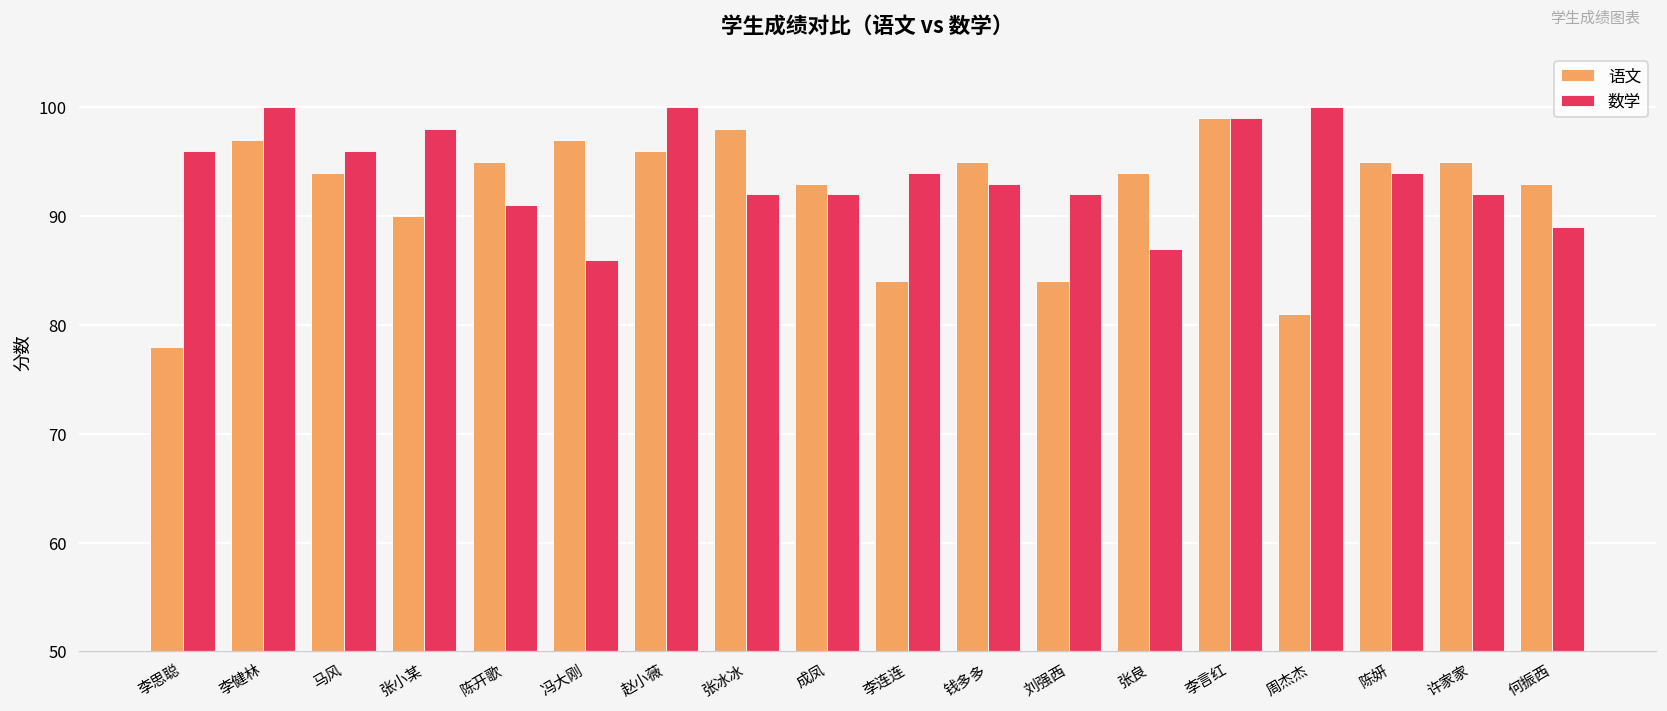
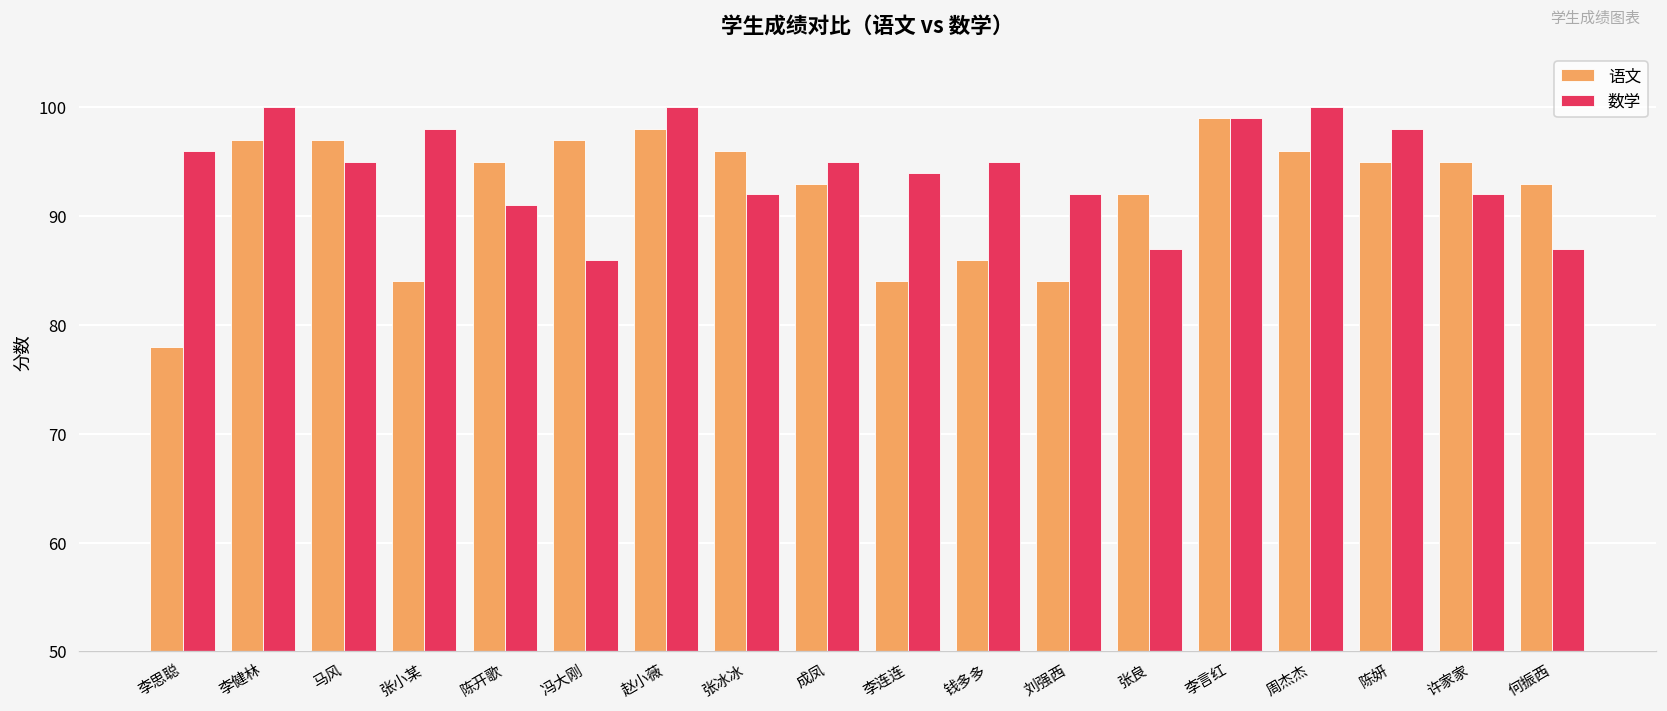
语文, 马风: 94 -> 97
数学, 马风: 96 -> 95
语文, 张小某: 90 -> 84
语文, 赵小薇: 96 -> 98
语文, 张冰冰: 98 -> 96
数学, 成凤: 92 -> 95
语文, 钱多多: 95 -> 86
数学, 钱多多: 93 -> 95
语文, 张良: 94 -> 92
语文, 周杰杰: 81 -> 96
数学, 陈妍: 94 -> 98
数学, 何振西: 89 -> 87
